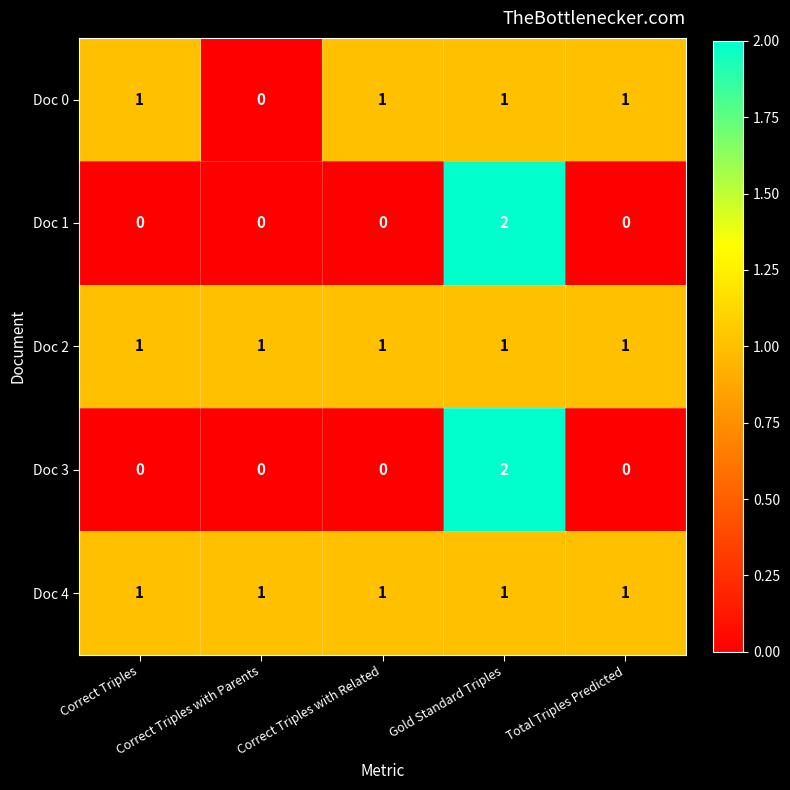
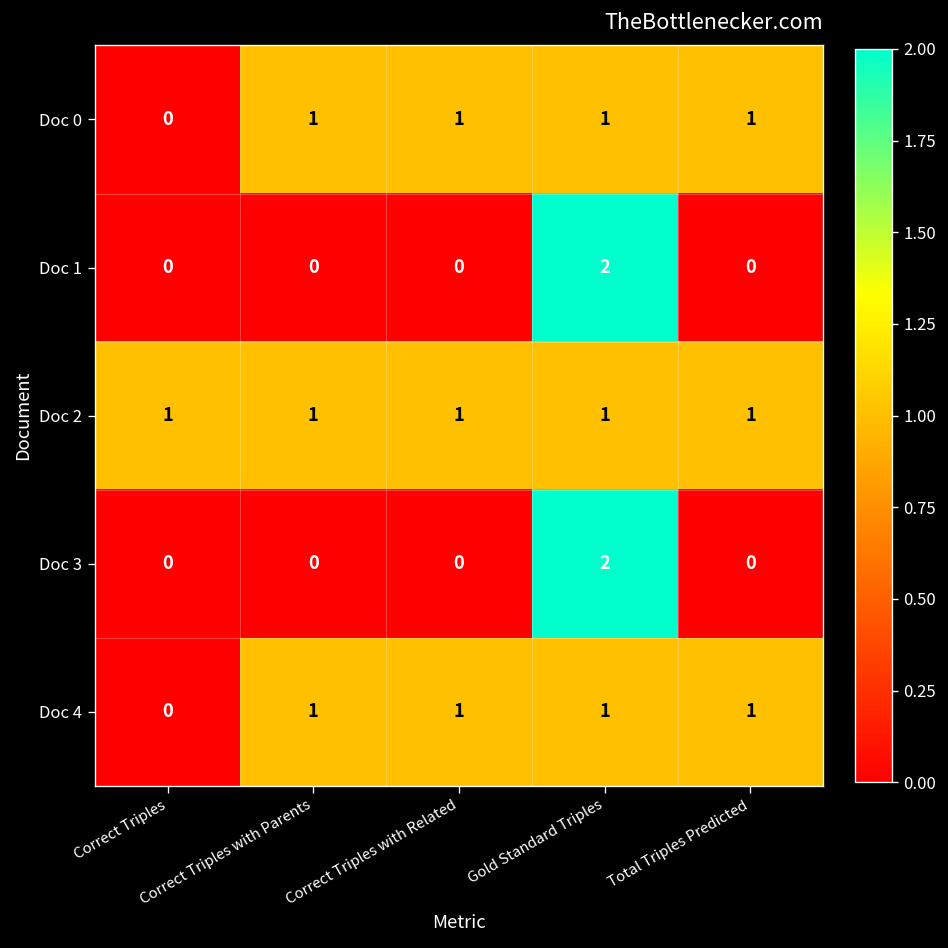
Doc 0, Correct Triples: 1 -> 0
Doc 0, Correct Triples with Parents: 0 -> 1
Doc 4, Correct Triples: 1 -> 0
